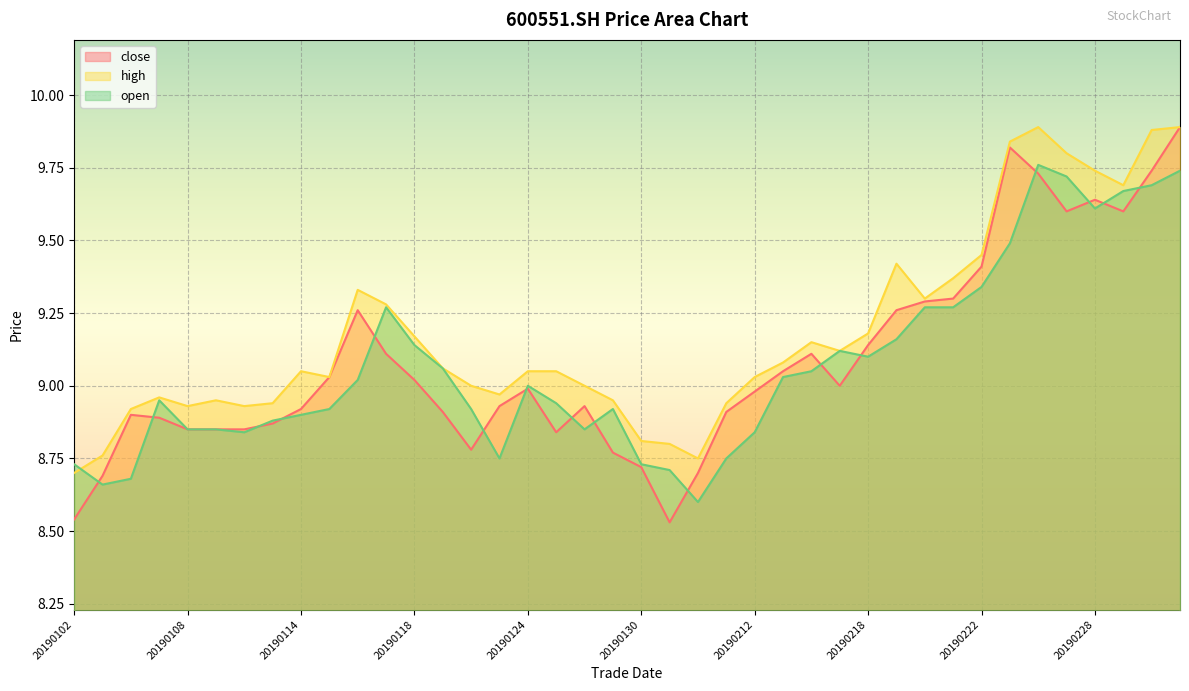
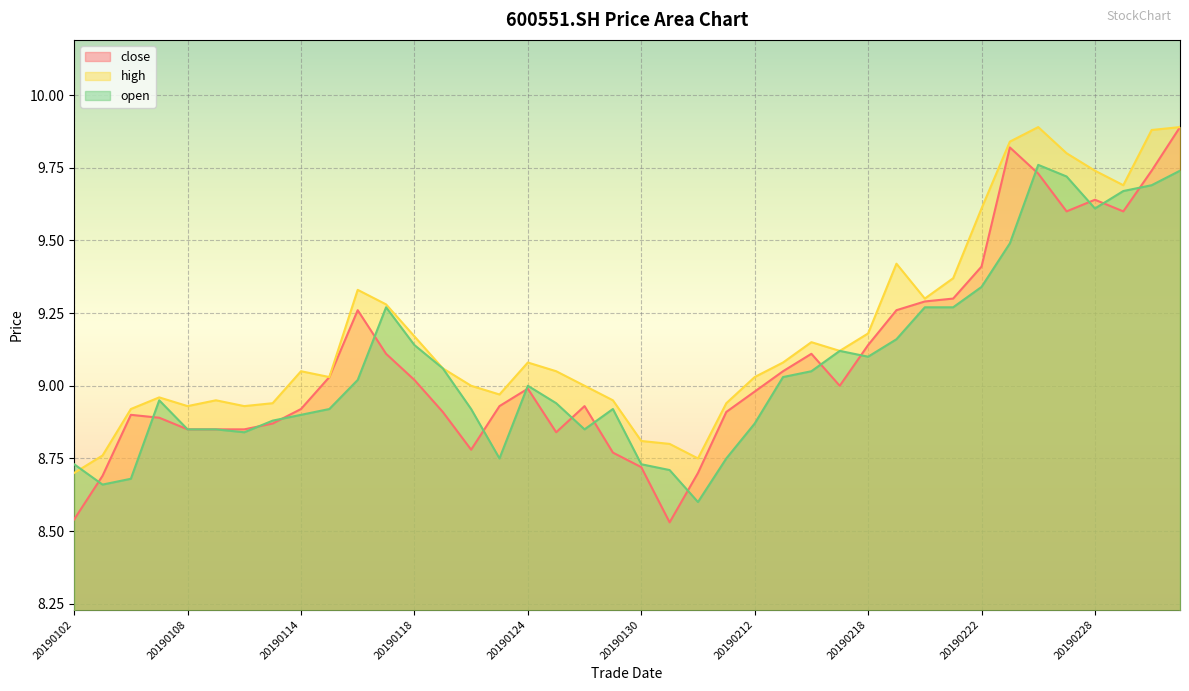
high, 20190124: 9.05 -> 9.08
open, 20190212: 8.84 -> 8.87
high, 20190222: 9.45 -> 9.61
